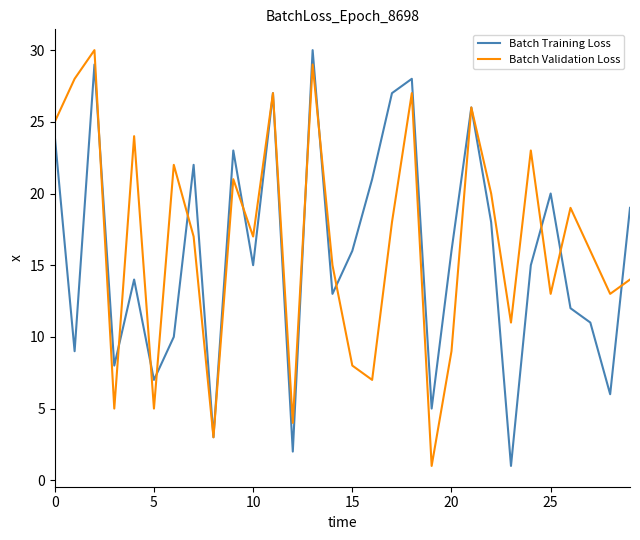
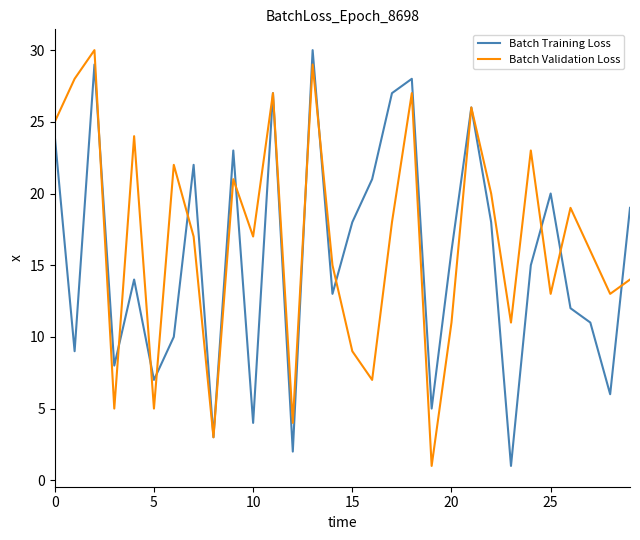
Batch Training Loss, 10: 15 -> 4
Batch Training Loss, 15: 16 -> 18
Batch Validation Loss, 15: 8 -> 9
Batch Validation Loss, 20: 9 -> 11
